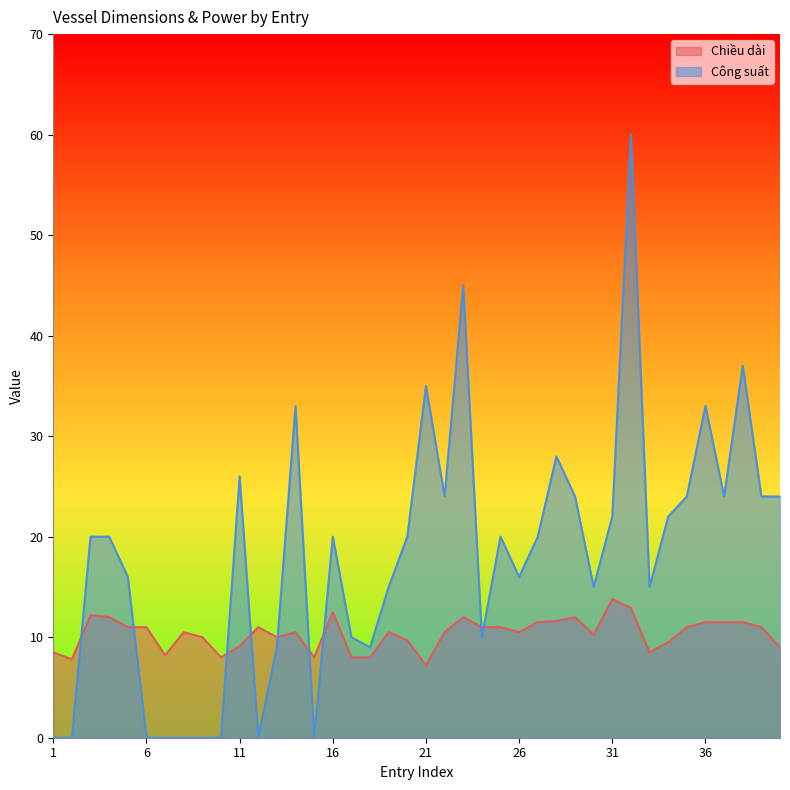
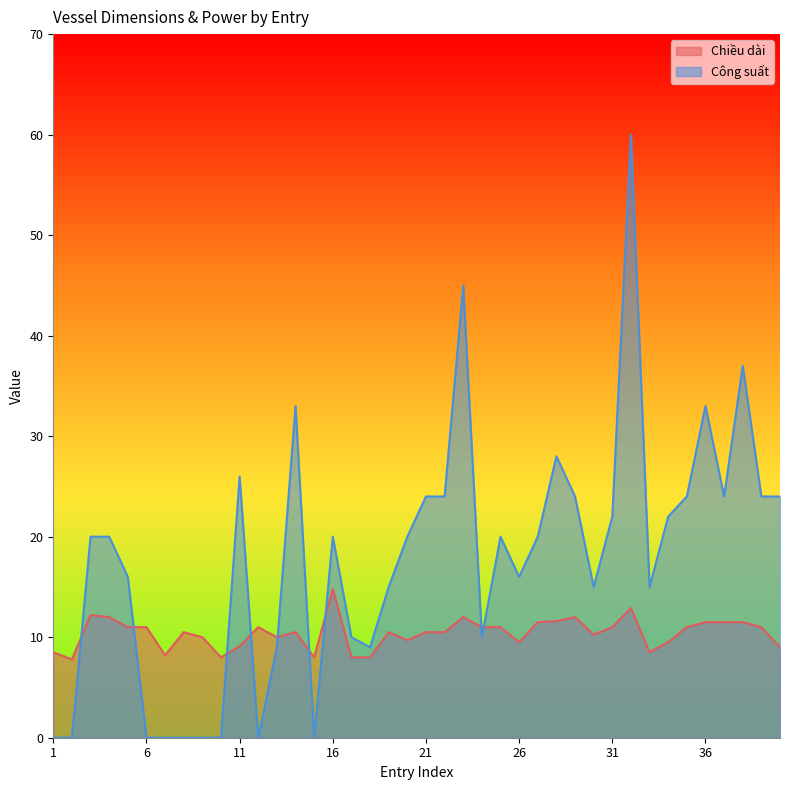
Chiều dài, 16: 12.5 -> 14.8
Chiều dài, 21: 7.2 -> 10.5
Công suất, 21: 35 -> 24
Chiều dài, 26: 10.5 -> 9.5
Chiều dài, 31: 13.8 -> 11.0
